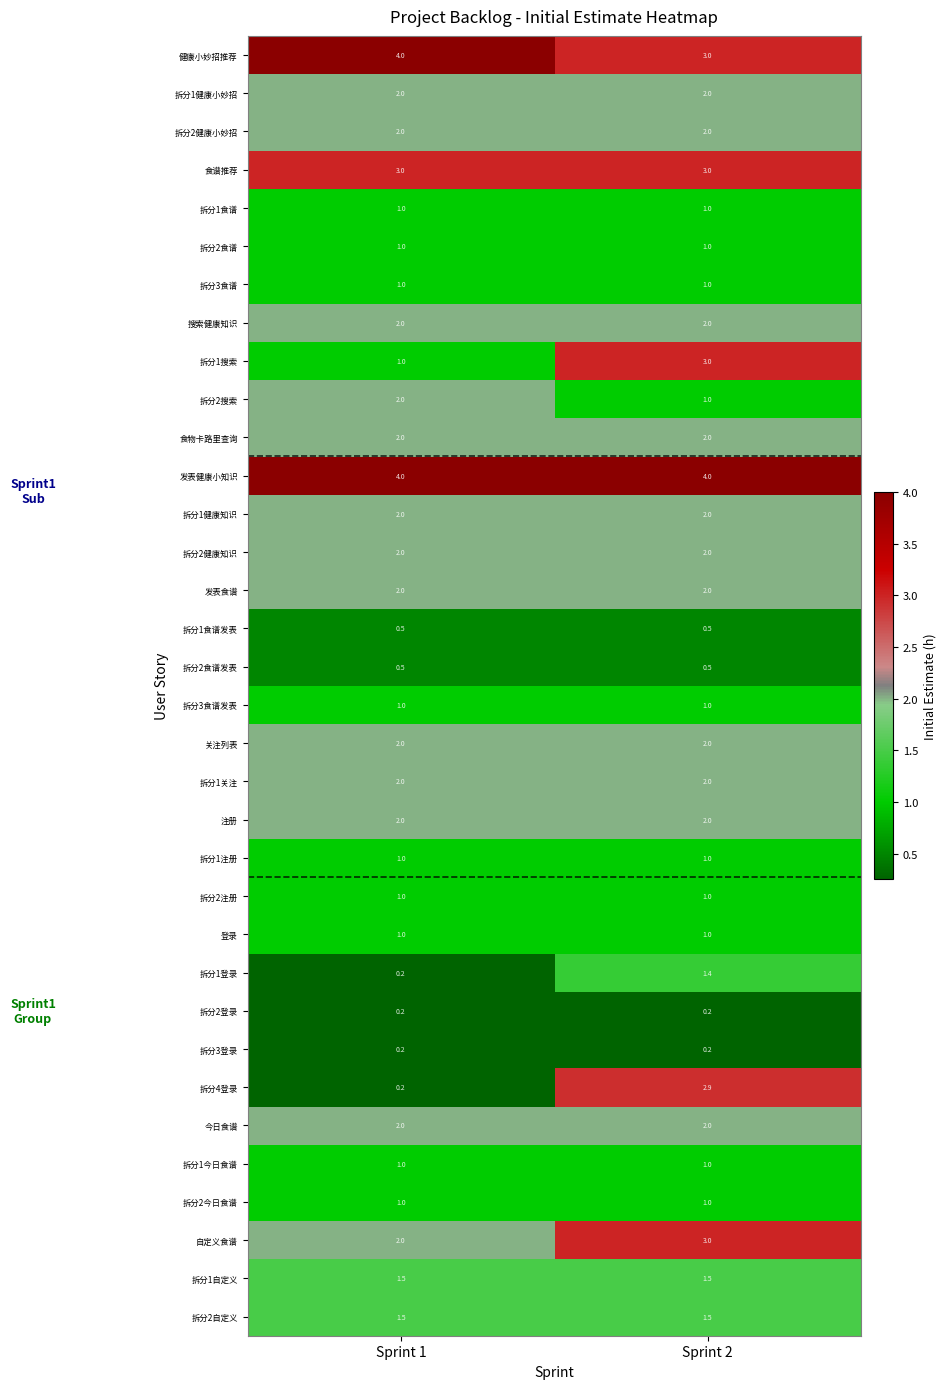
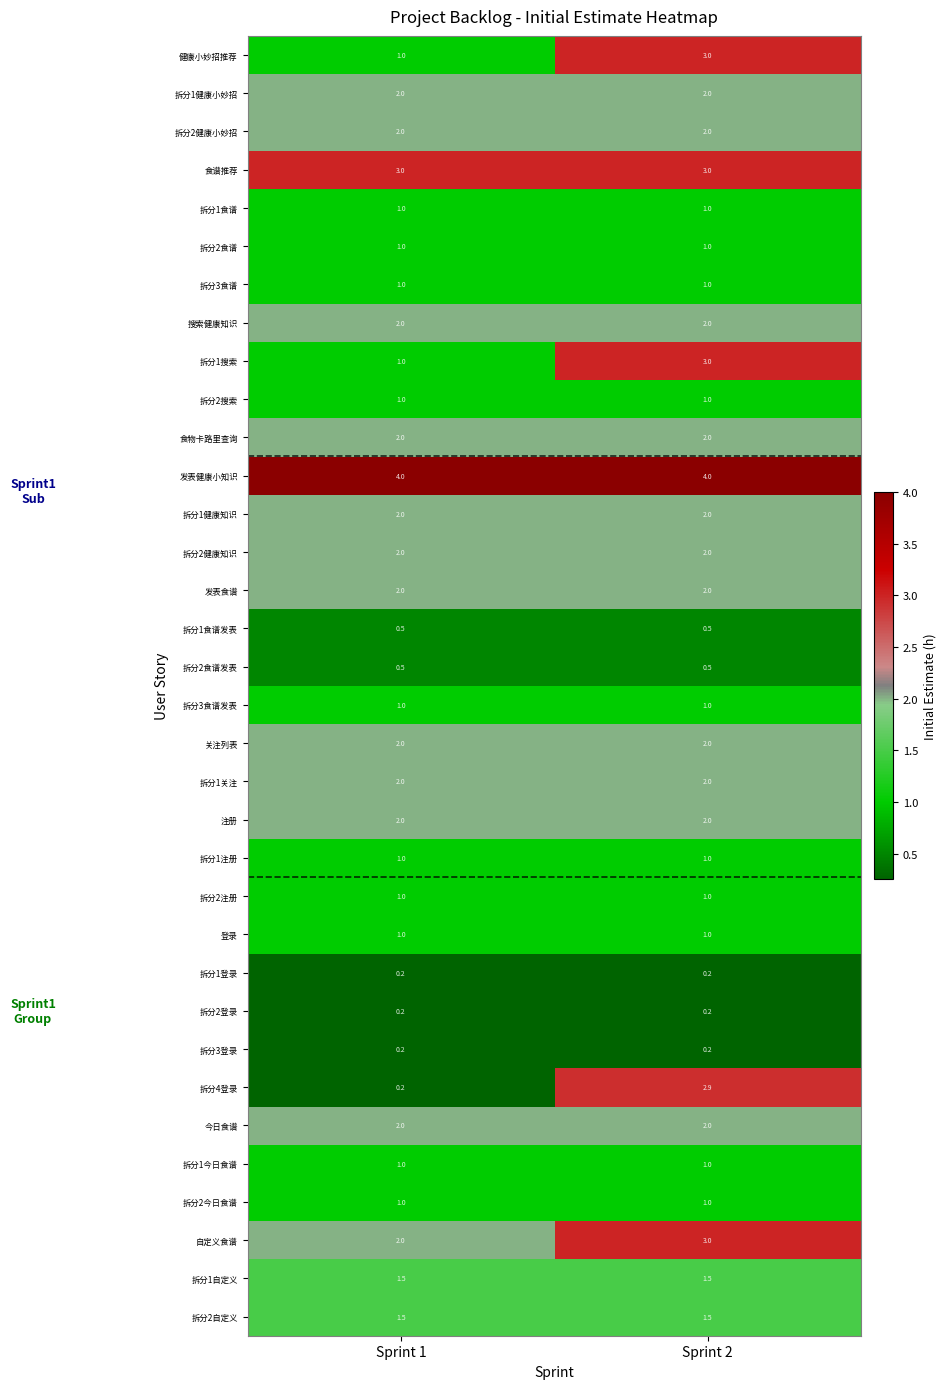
健康小妙招推荐, Sprint 1: 4.0 -> 1.0
拆分2搜索, Sprint 1: 2.0 -> 1.0
拆分1登录, Sprint 2: 1.4 -> 0.2
